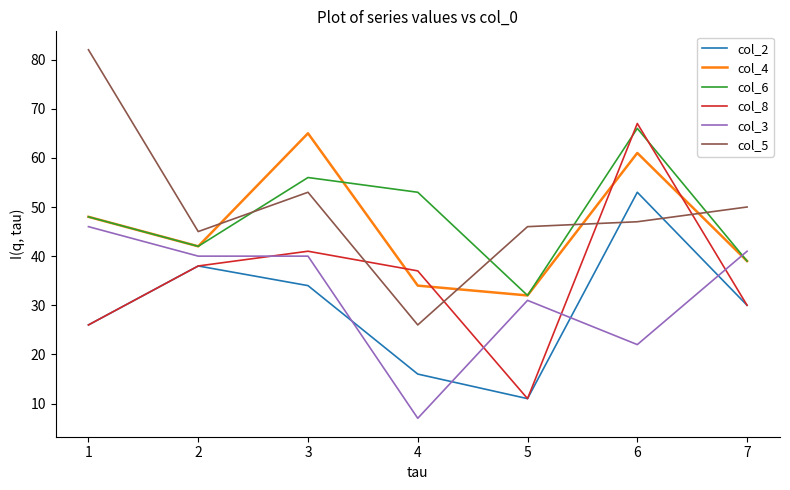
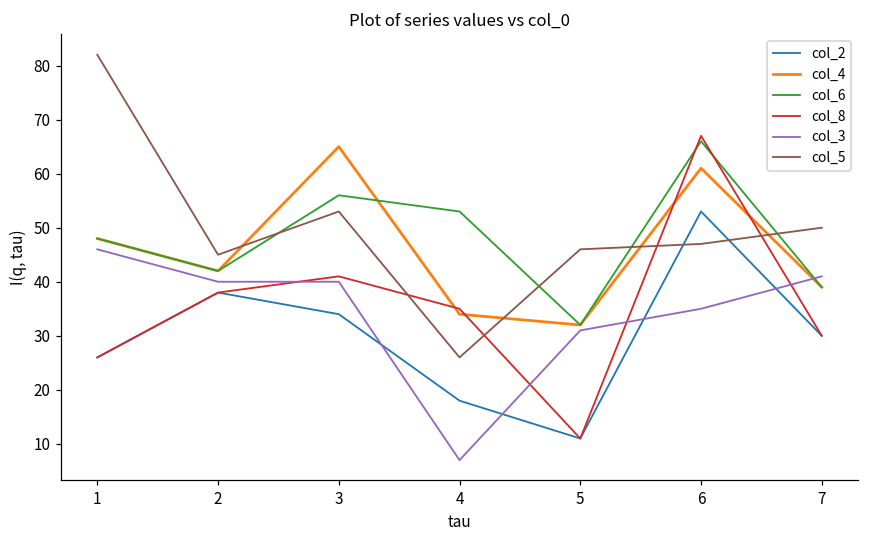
col_2, 4: 16 -> 18
col_8, 4: 37 -> 35
col_3, 6: 22 -> 35
